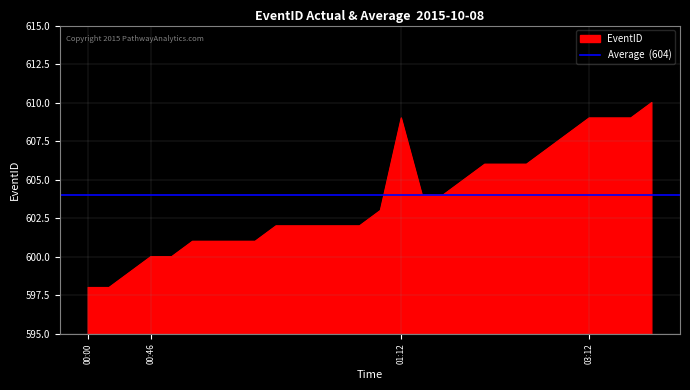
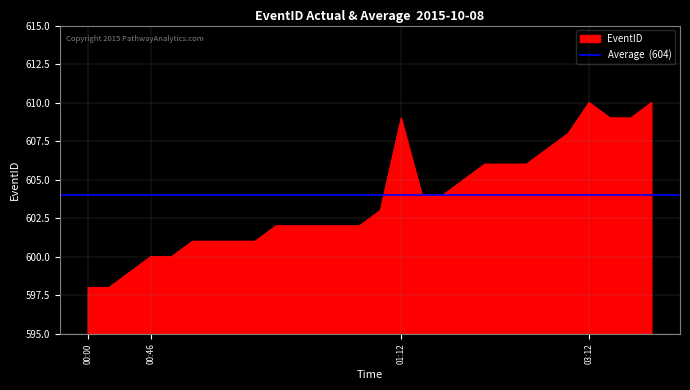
03:12: 609 -> 610
